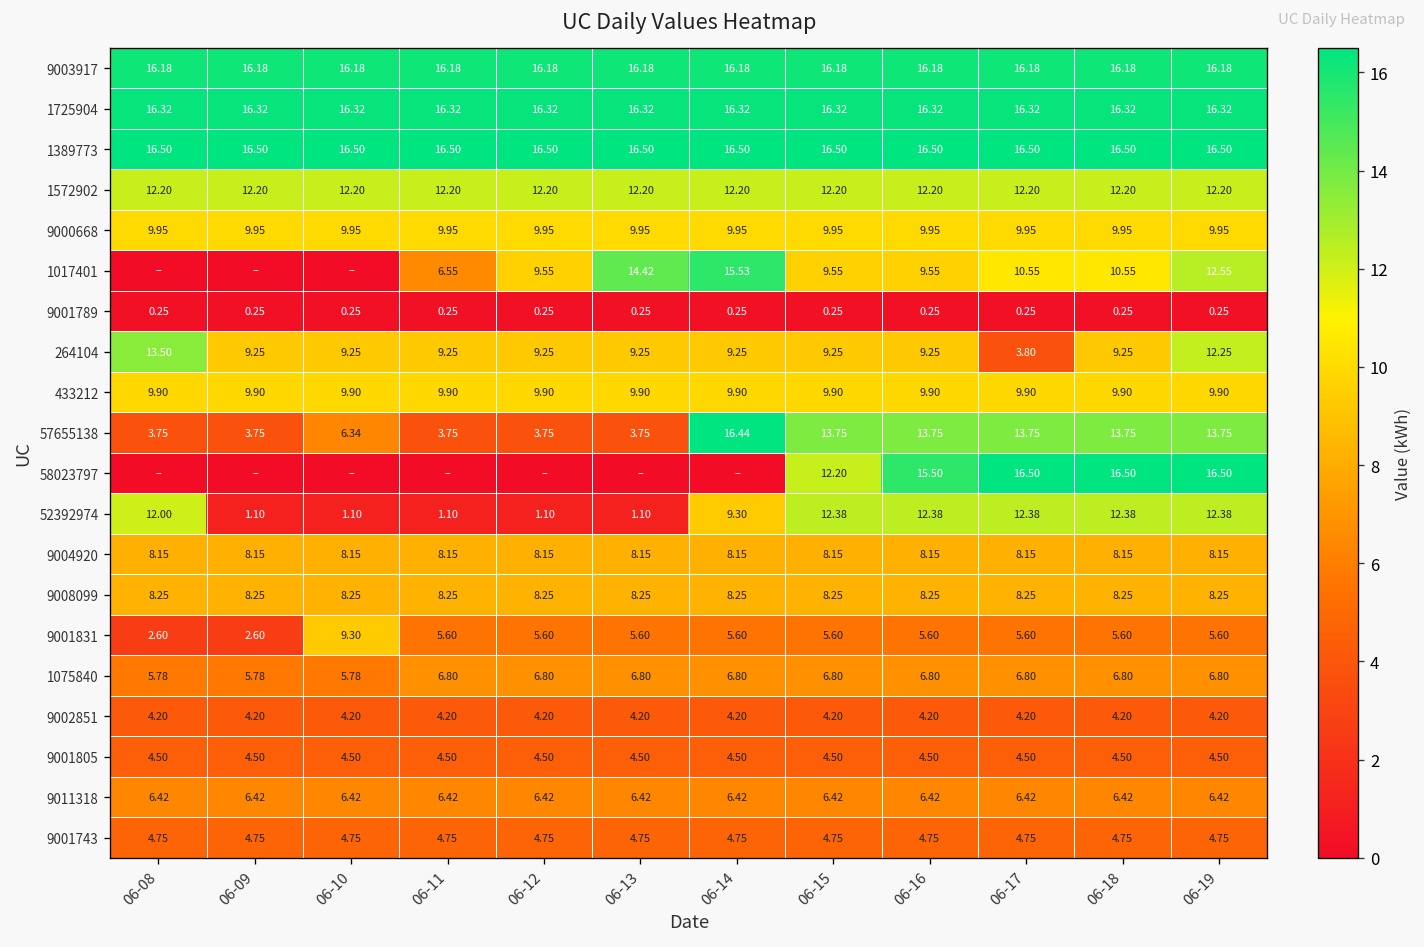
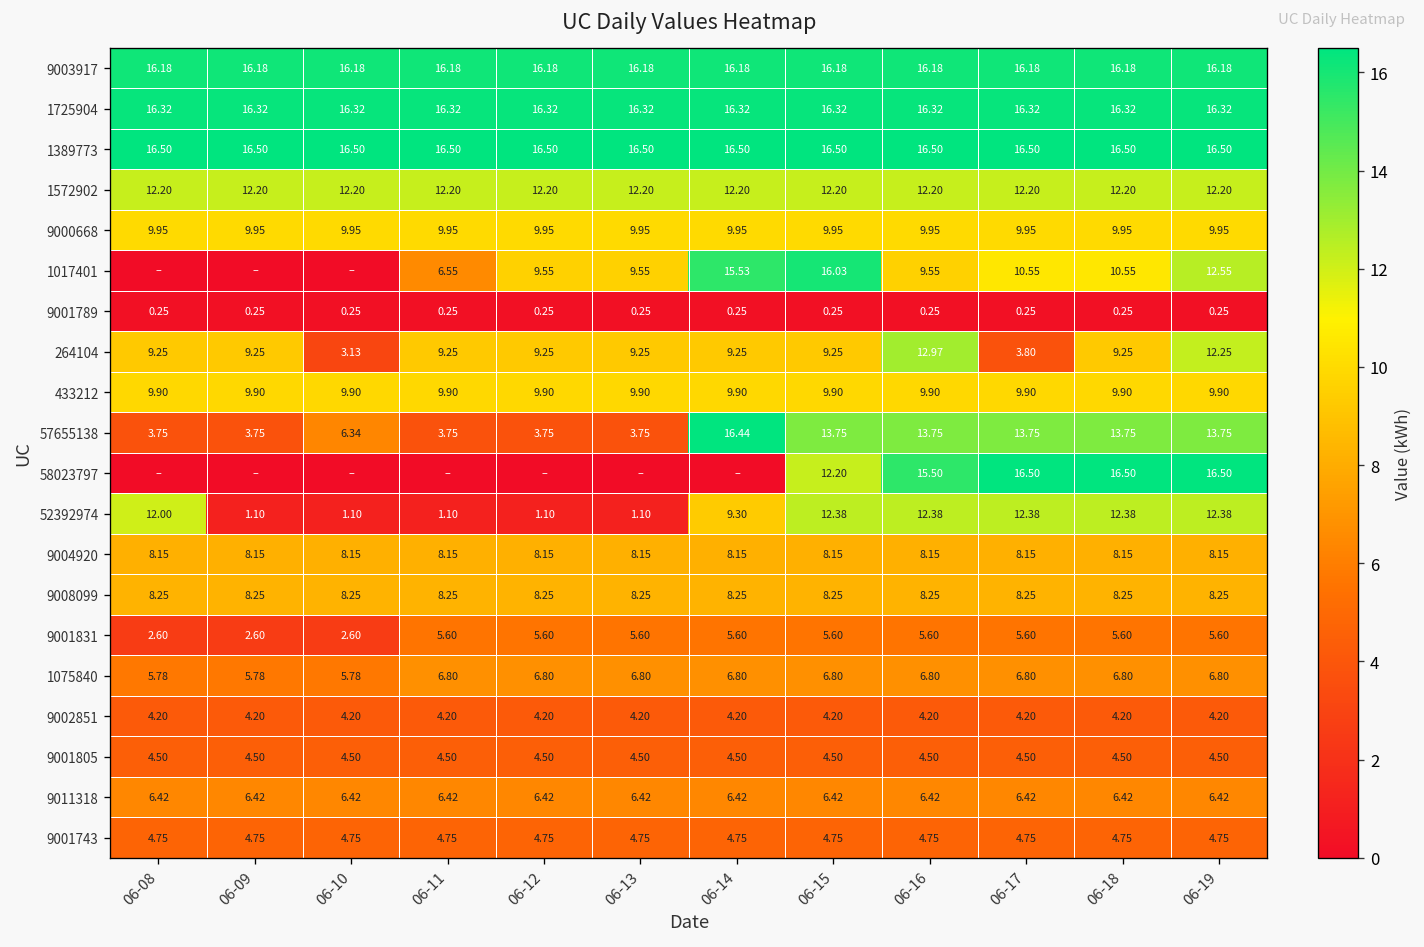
1017401, 06-13: 14.42 -> 9.55
1017401, 06-15: 9.55 -> 16.03
264104, 06-08: 13.50 -> 9.25
264104, 06-10: 9.25 -> 3.13
264104, 06-16: 9.25 -> 12.97
9001831, 06-10: 9.30 -> 2.60
